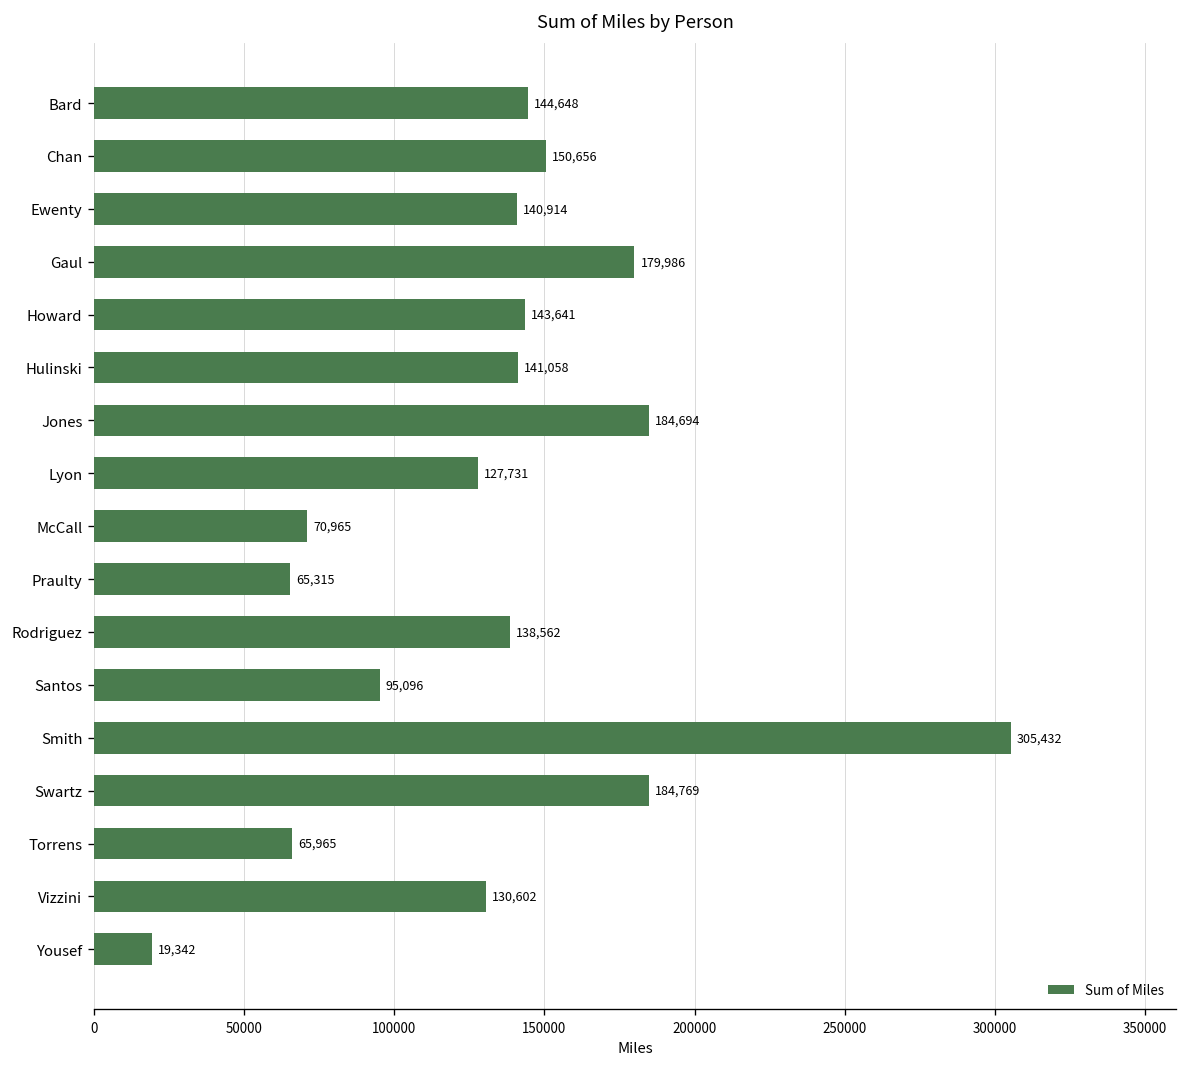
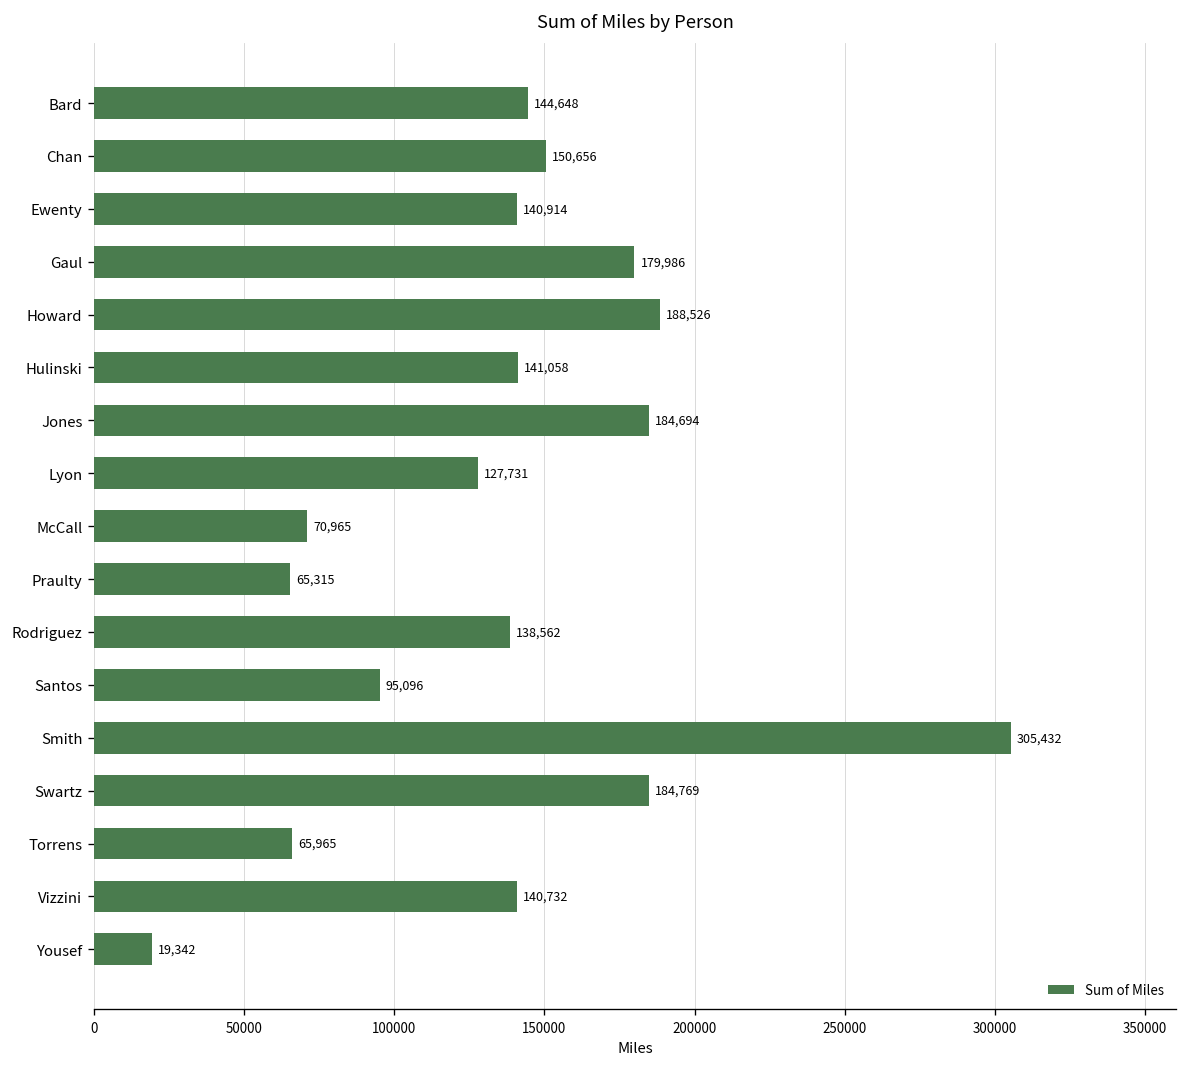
Howard: 143,641 -> 188,526
Vizzini: 130,602 -> 140,732
